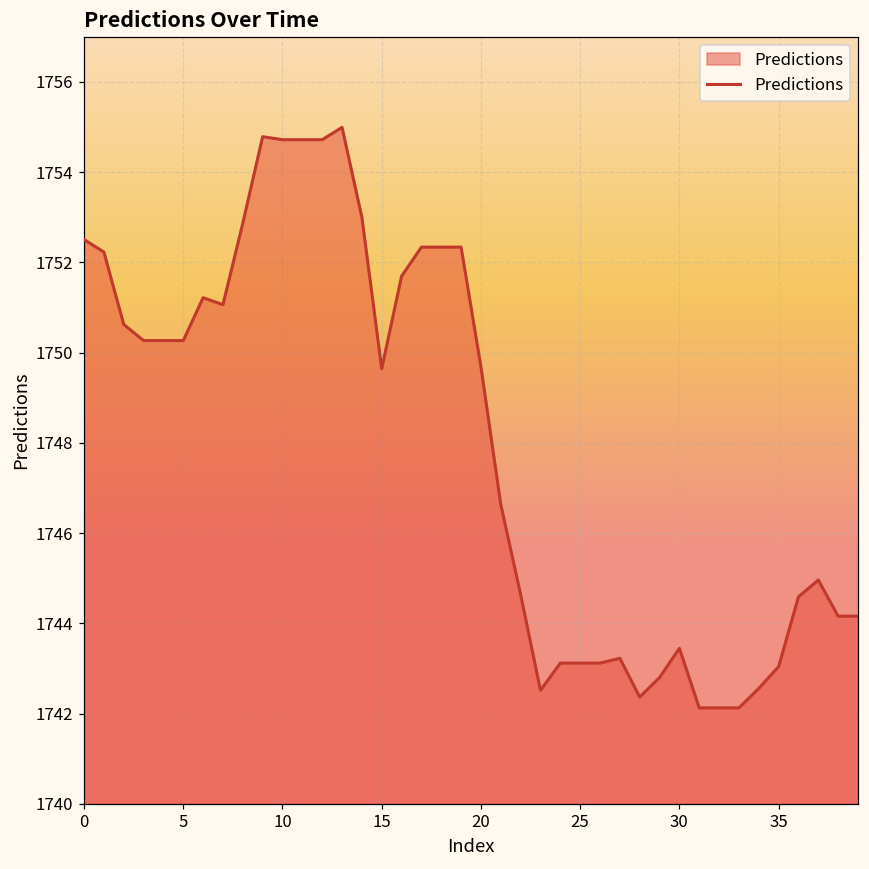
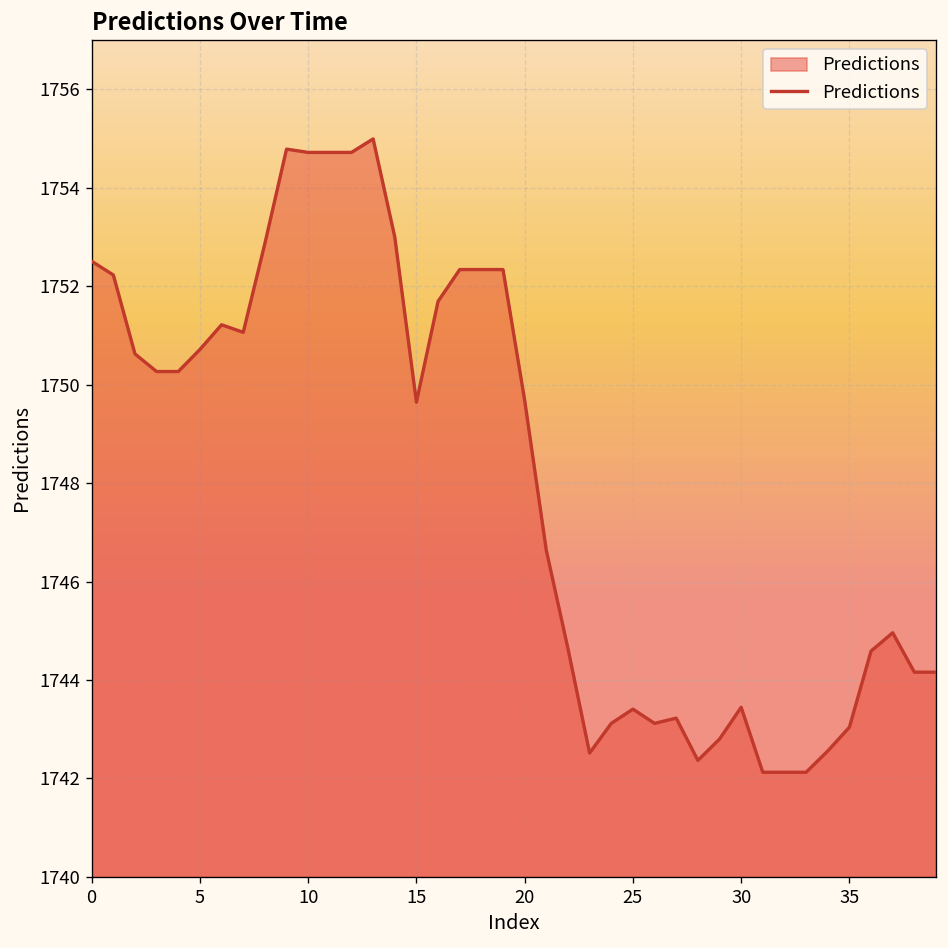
5: 1750.3 -> 1750.7
25: 1743.1 -> 1743.4
